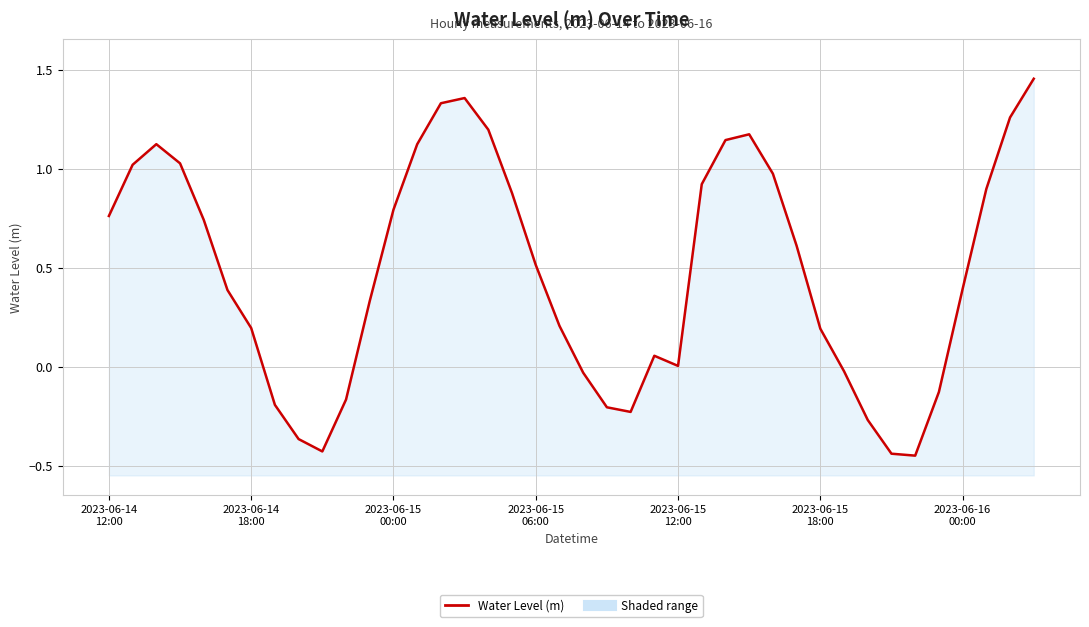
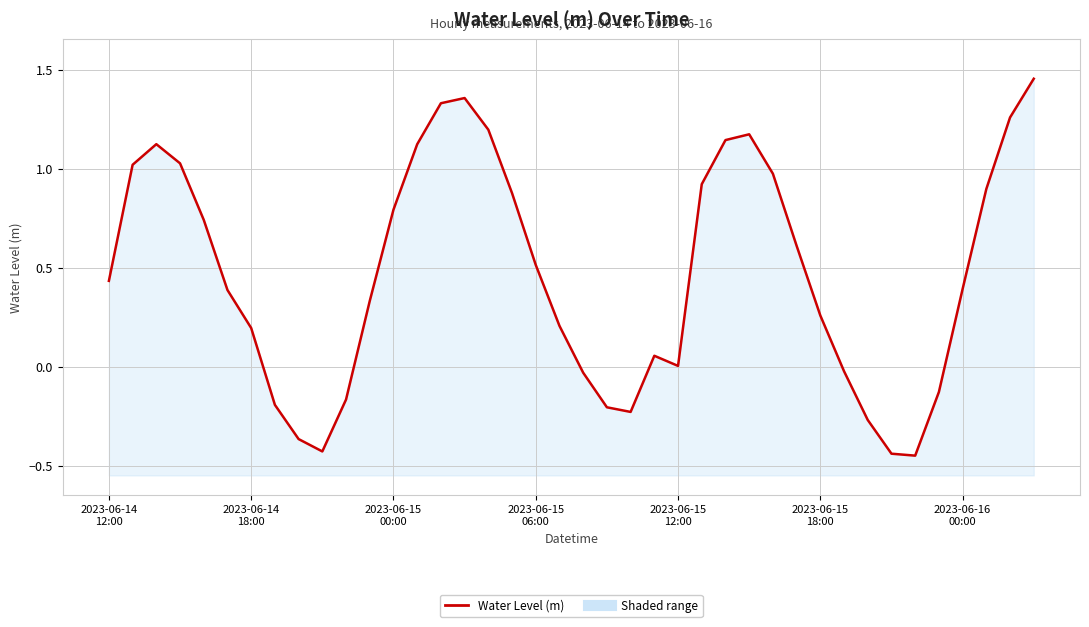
2023-06-14 12:00: 0.76 -> 0.43
2023-06-15 18:00: 0.19 -> 0.26
